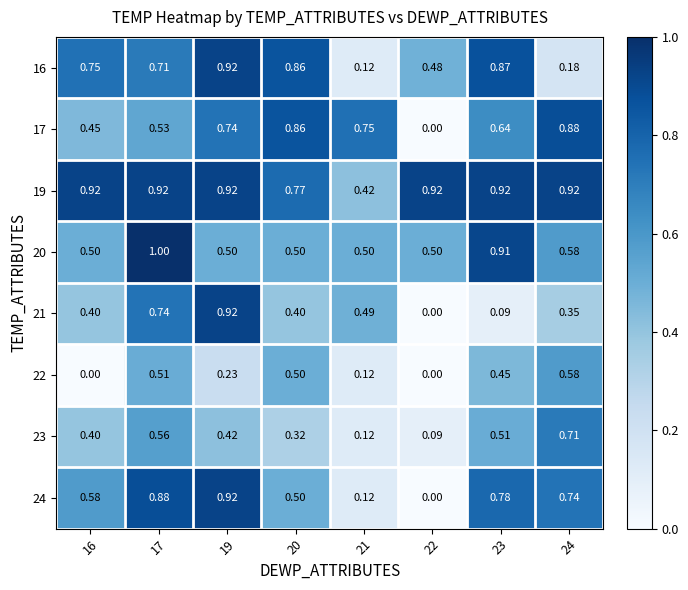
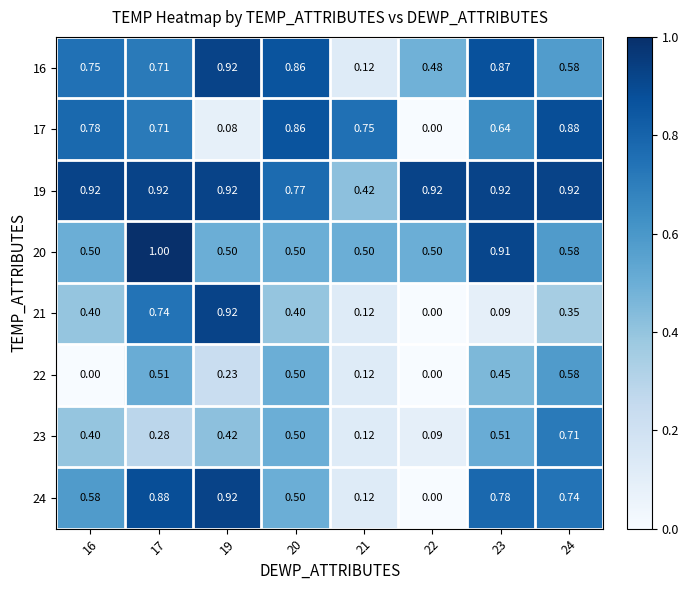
16, 24: 0.18 -> 0.58
17, 16: 0.45 -> 0.78
17, 17: 0.53 -> 0.71
17, 19: 0.74 -> 0.08
21, 21: 0.49 -> 0.12
23, 17: 0.56 -> 0.28
23, 20: 0.32 -> 0.50
